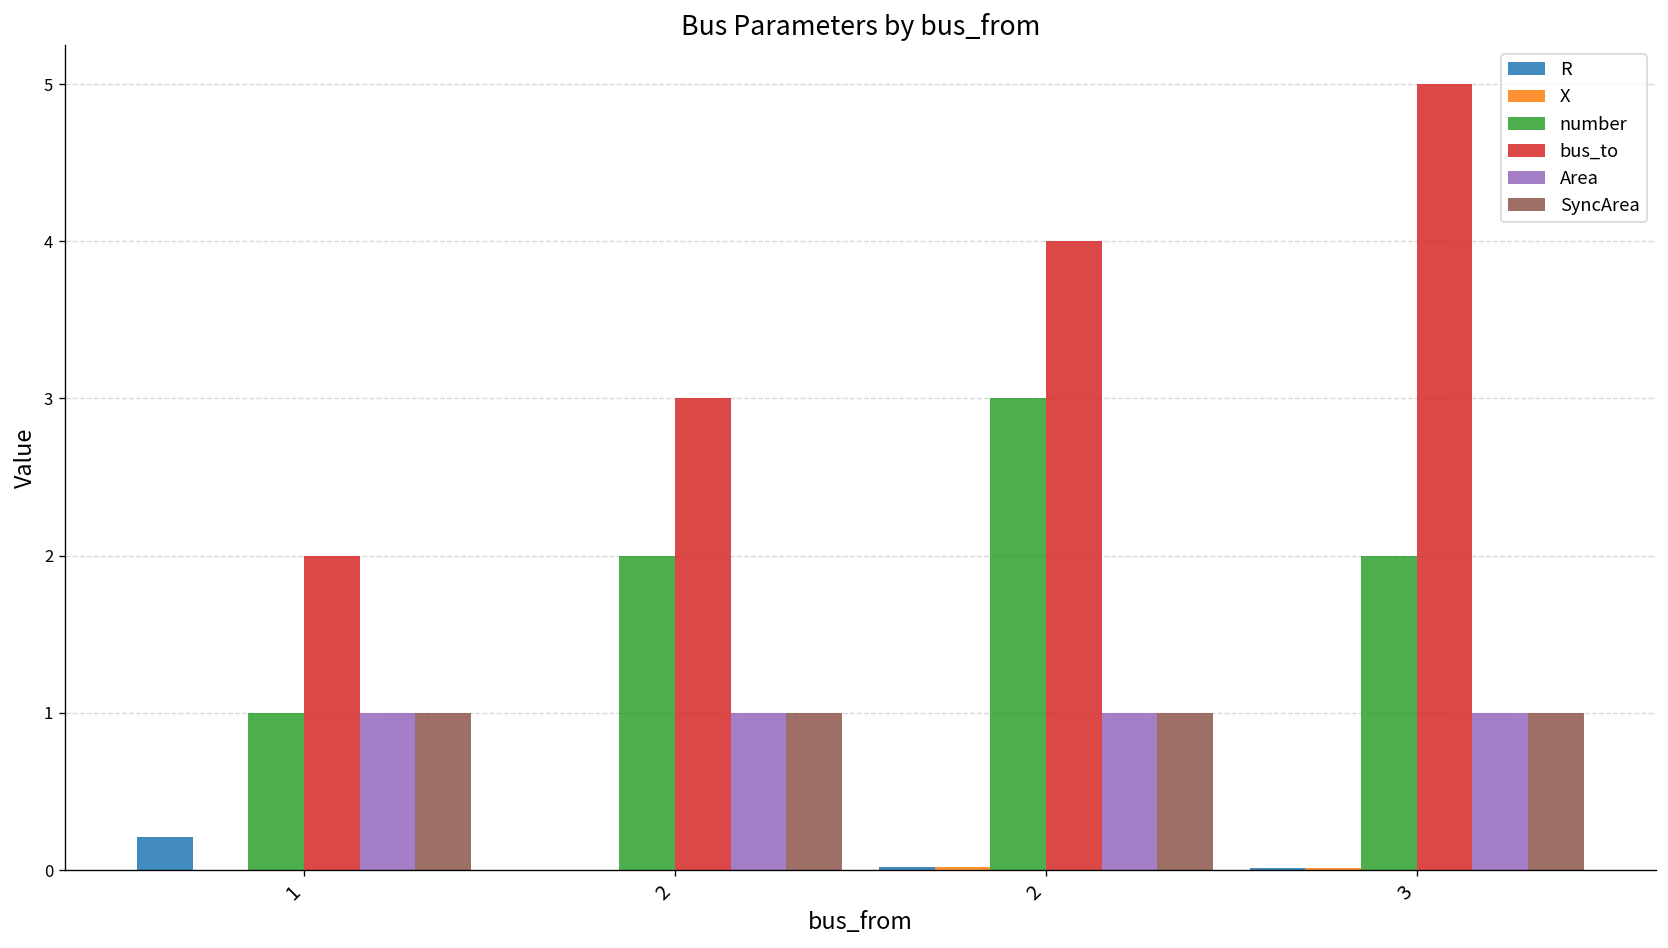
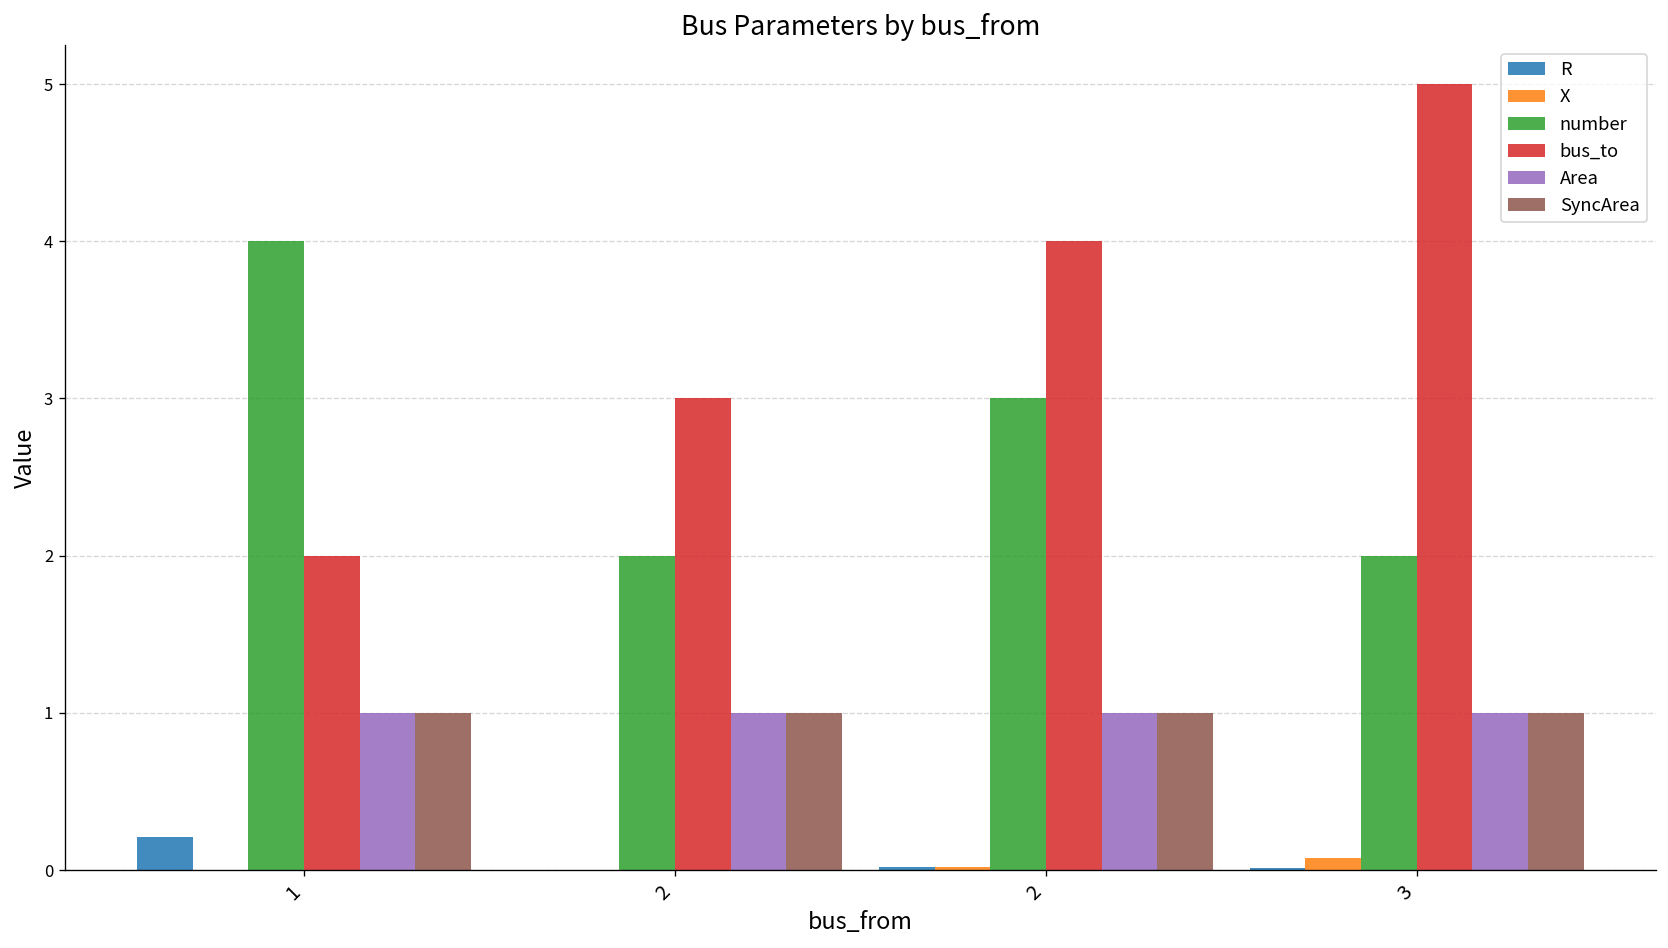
number, 1: 1 -> 4
X, 3: 0.01 -> 0.07
